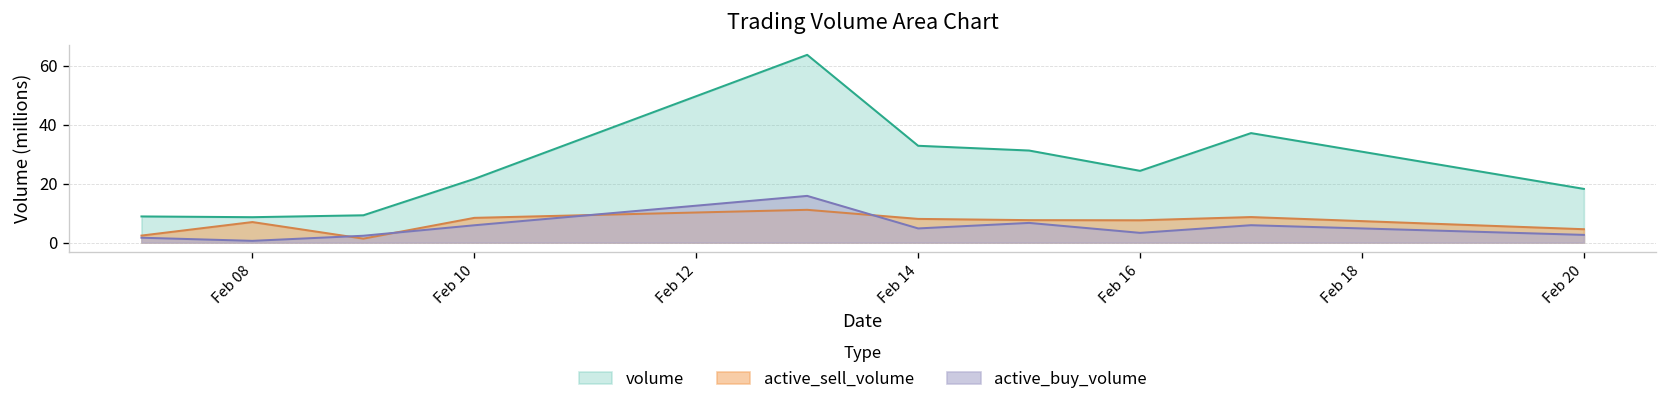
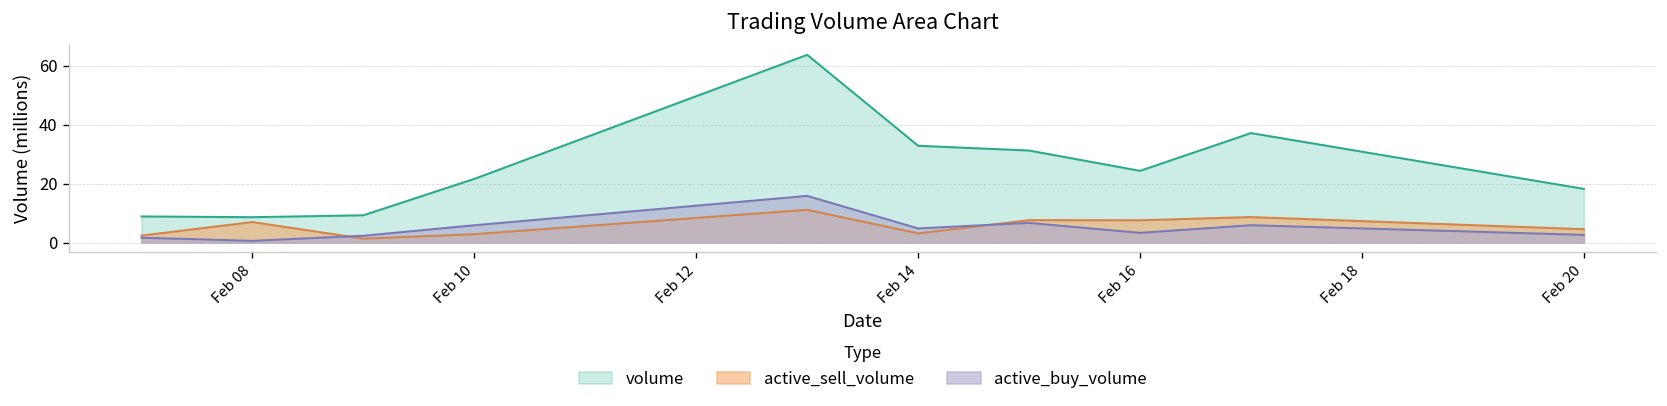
active_sell_volume, Feb 10: 8 -> 3
active_sell_volume, Feb 14: 8 -> 3
